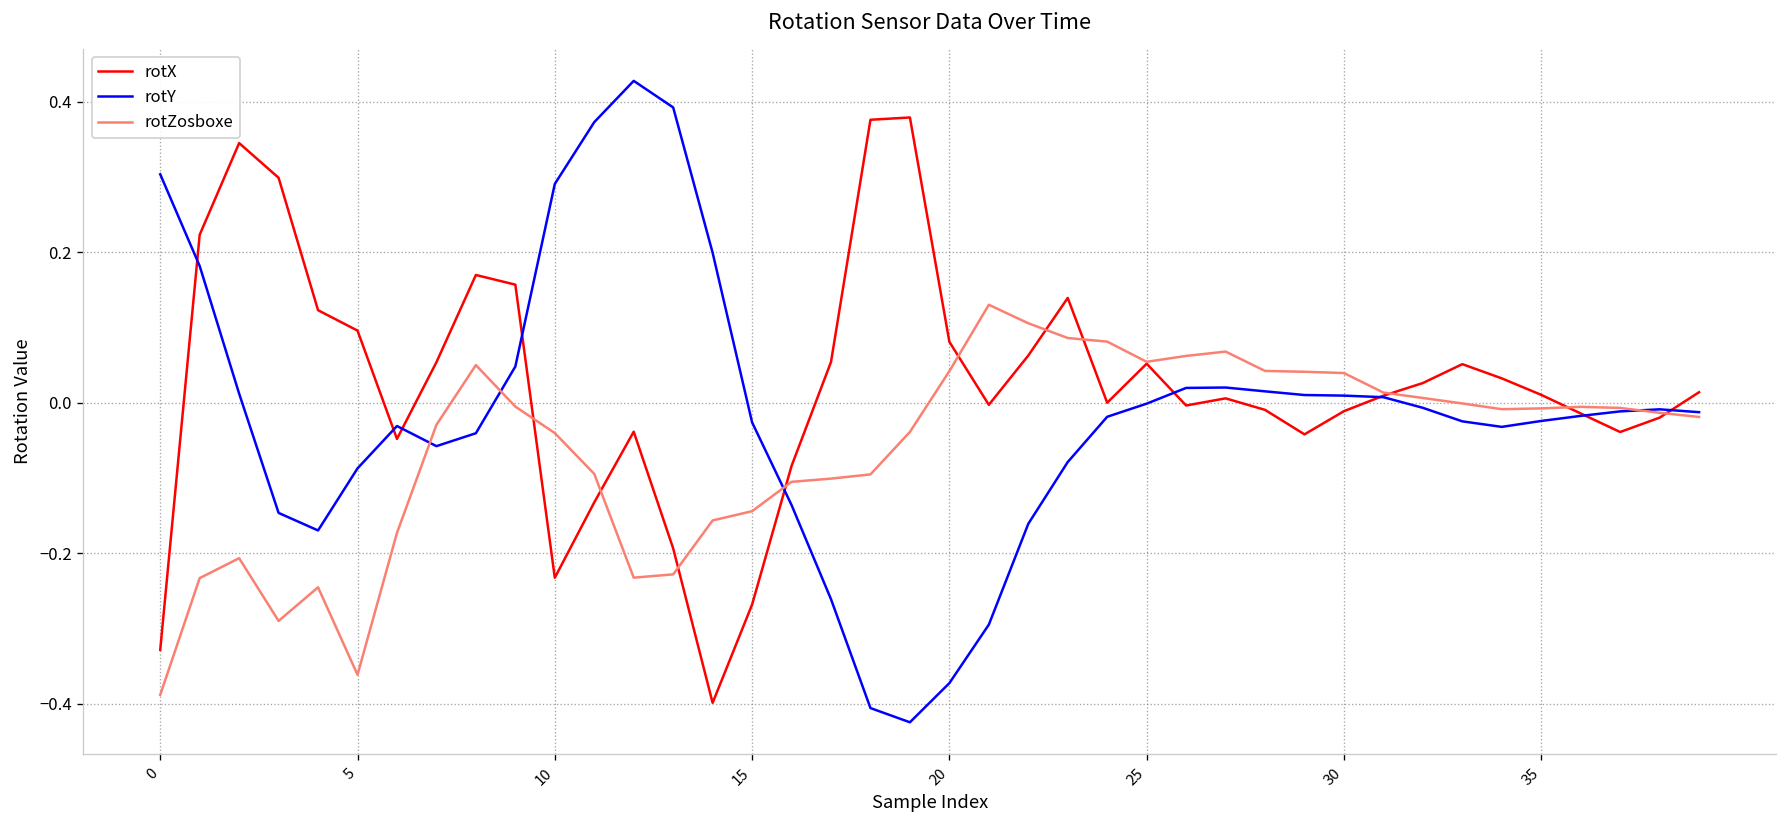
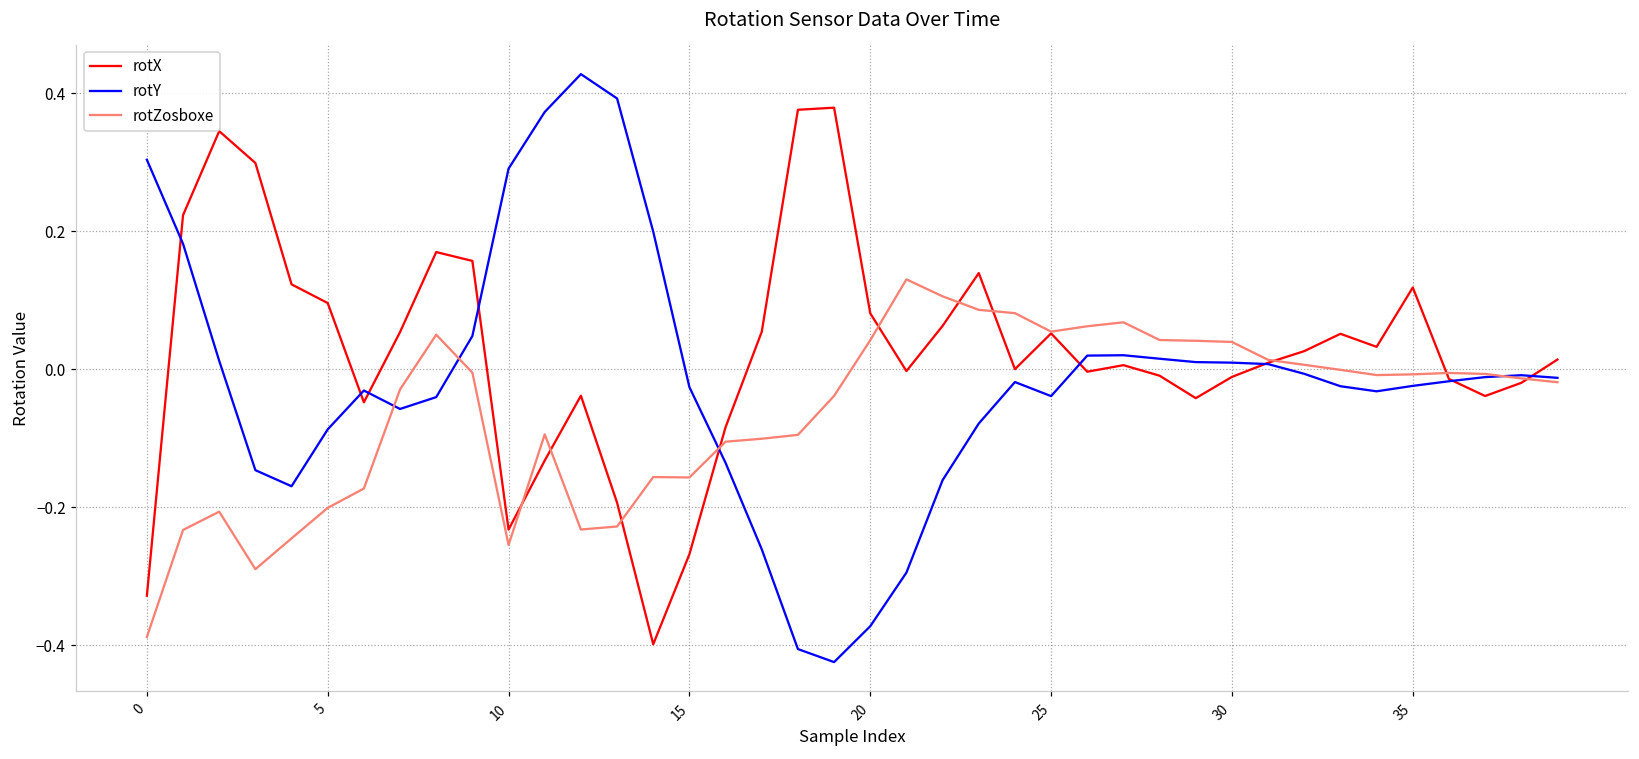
rotZosboxe, 5: -0.36 -> -0.20
rotZosboxe, 10: -0.04 -> -0.25
rotZosboxe, 15: -0.14 -> -0.16
rotY, 25: 0.00 -> -0.04
rotX, 35: 0.01 -> 0.12
